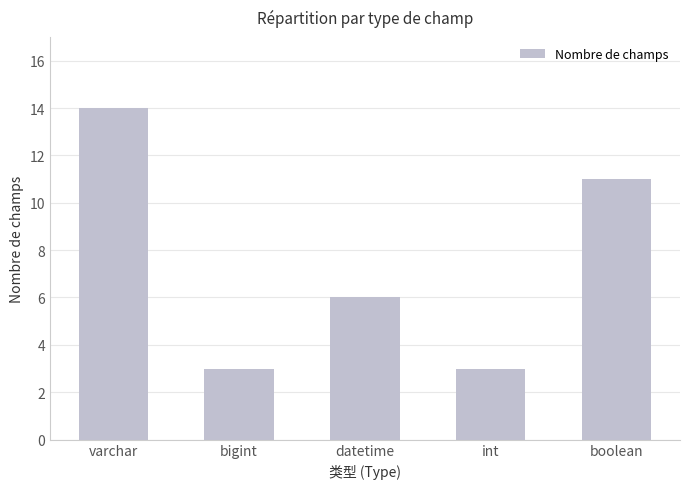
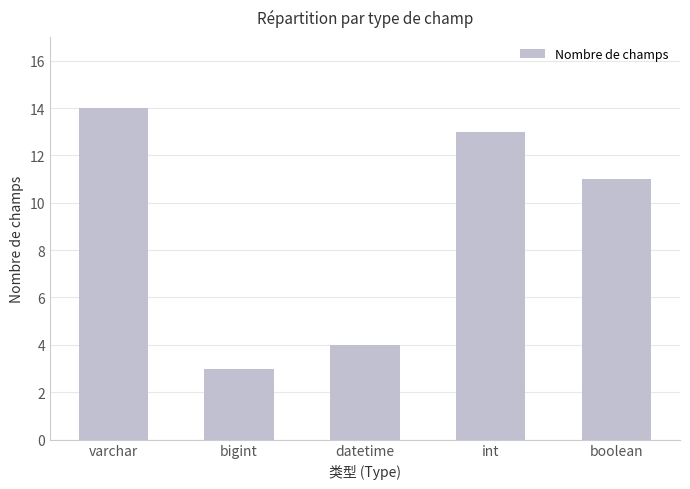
datetime: 6 -> 4
int: 3 -> 13
